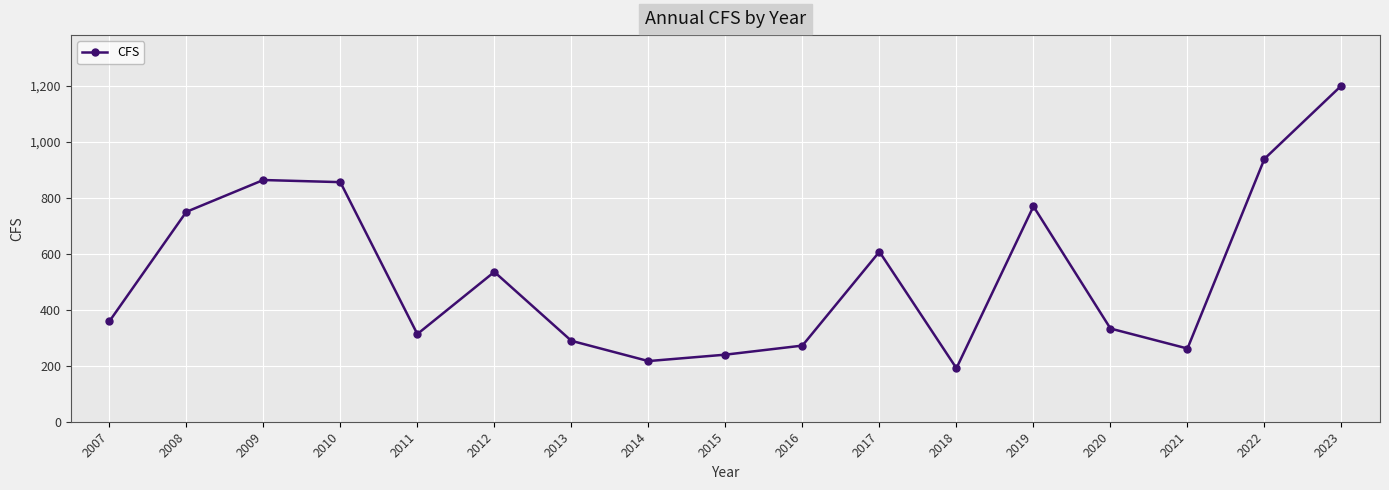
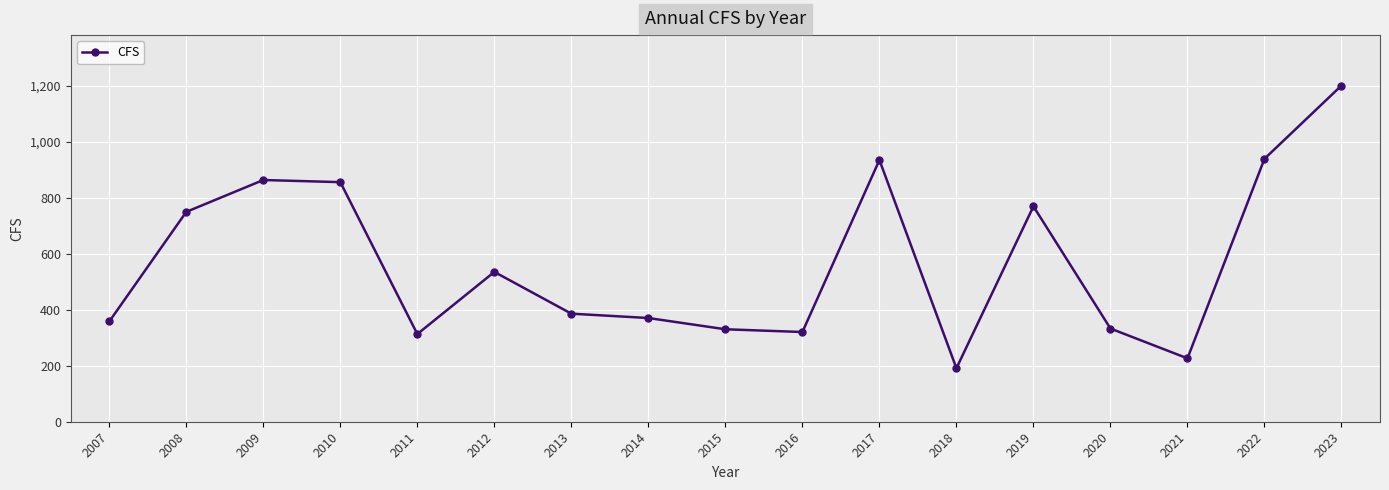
2013: 290 -> 390
2014: 220 -> 370
2015: 240 -> 330
2016: 270 -> 320
2017: 610 -> 940
2021: 260 -> 230
